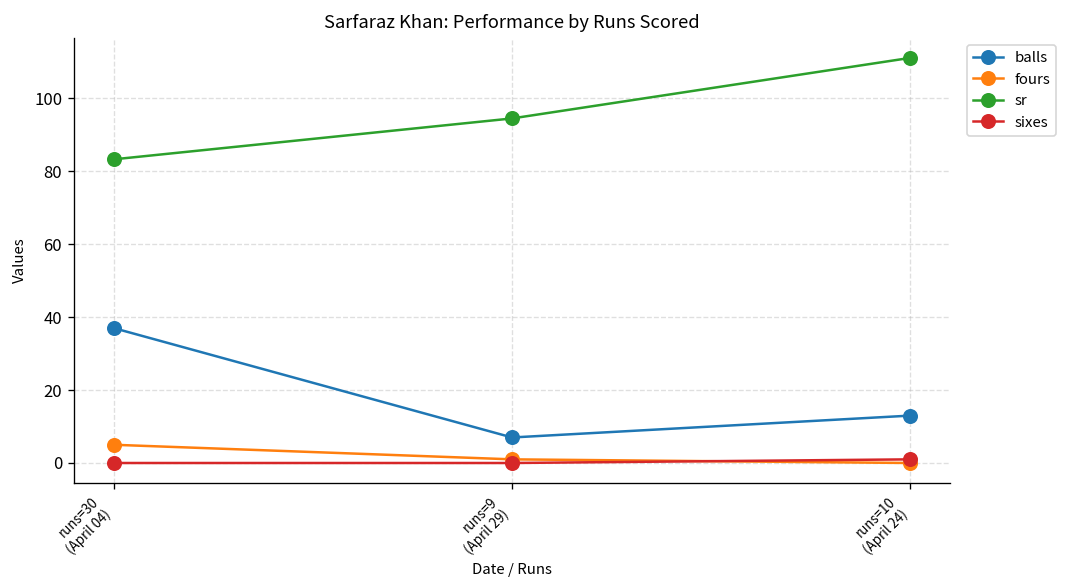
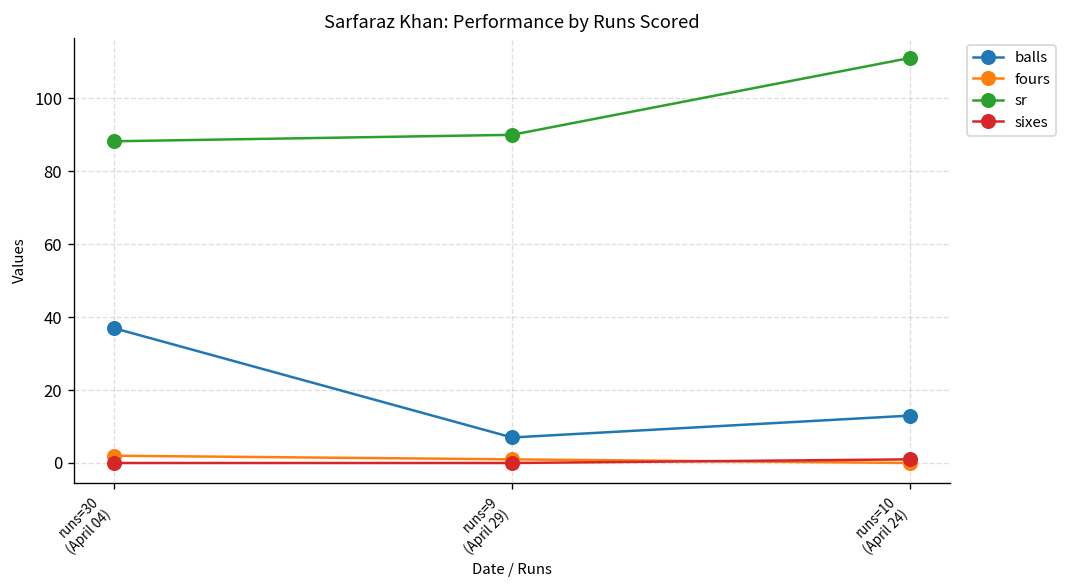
fours, runs=30 (April 04): 5 -> 2
sr, runs=30 (April 04): 83 -> 88
sr, runs=9 (April 29): 95 -> 90
